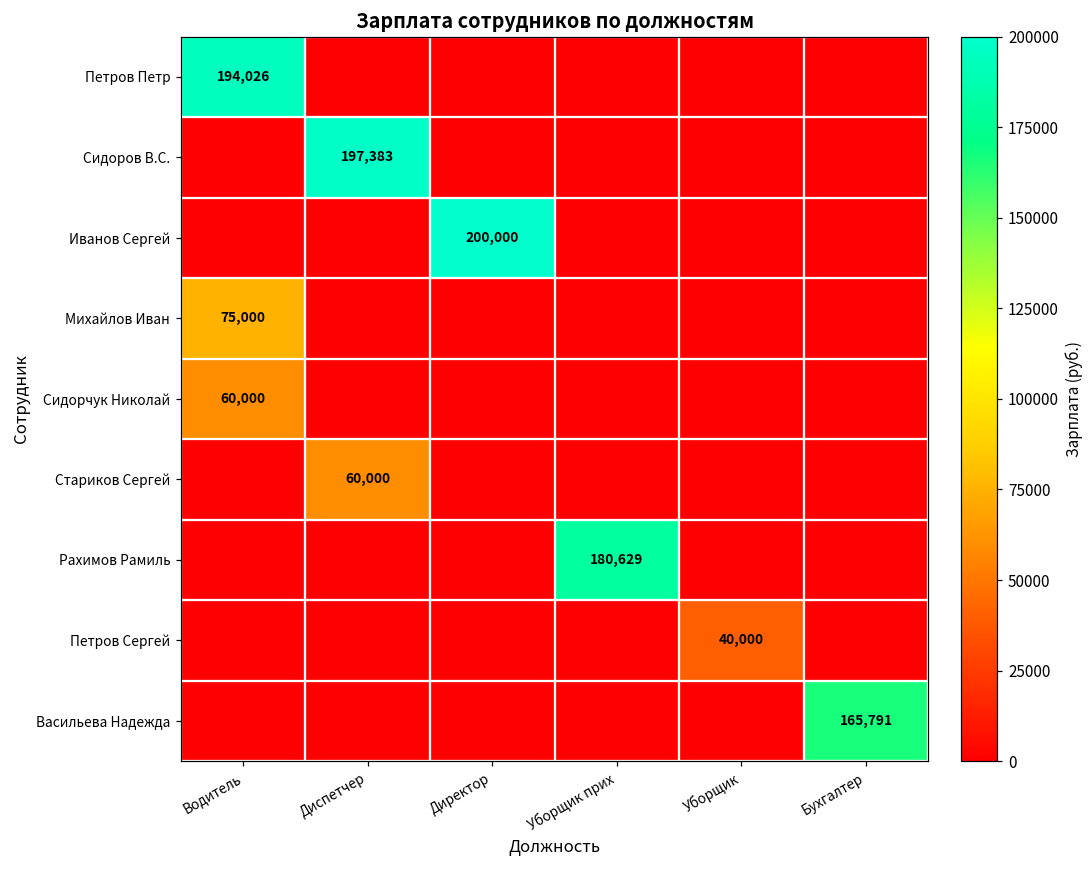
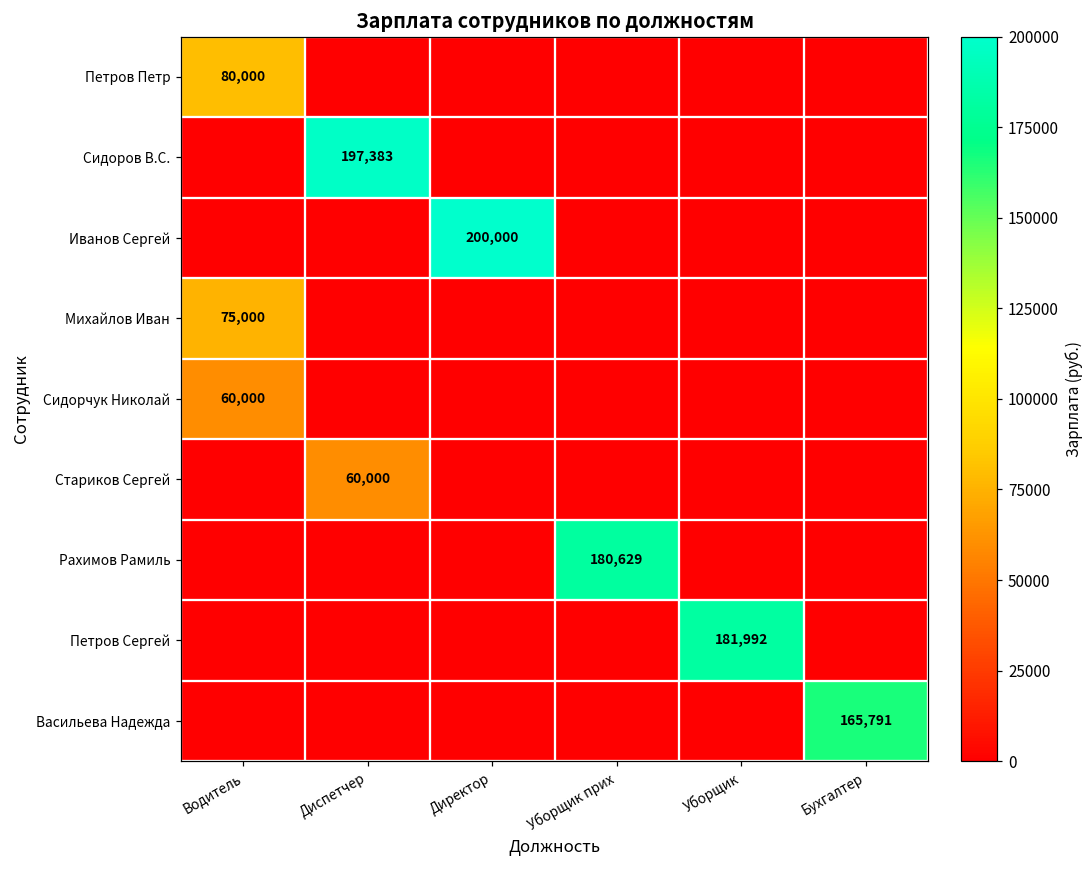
Петров Петр, Водитель: 194,026 -> 80,000
Петров Сергей, Уборщик: 40,000 -> 181,992
